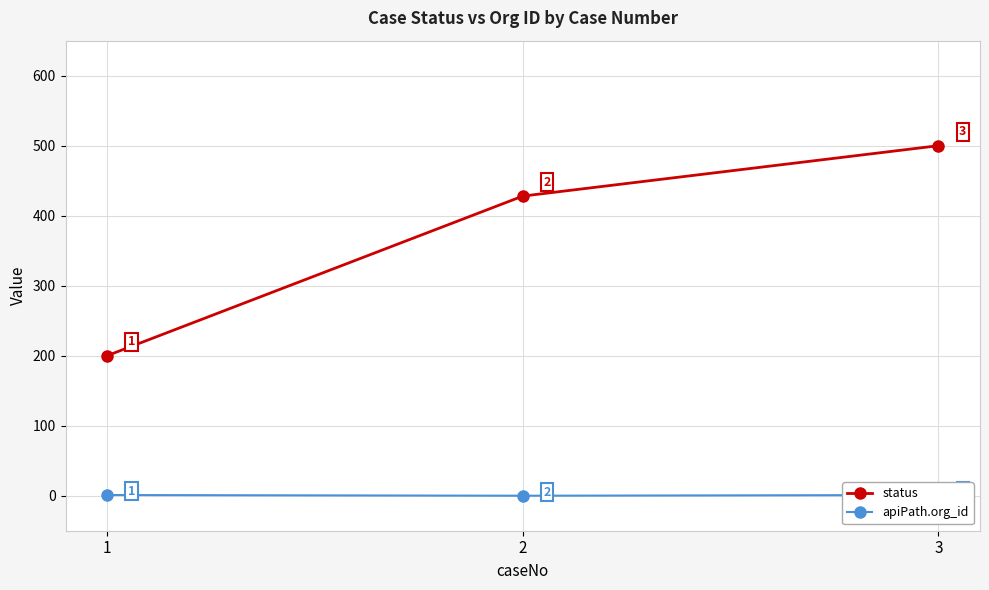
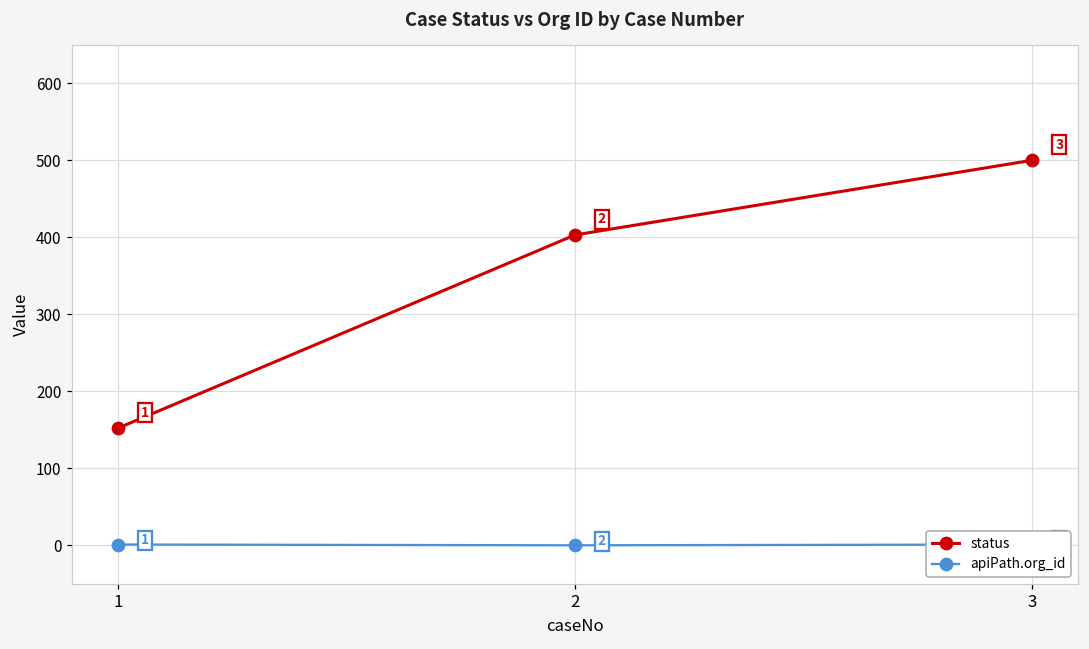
status, 1: 200 -> 150
status, 2: 430 -> 400
